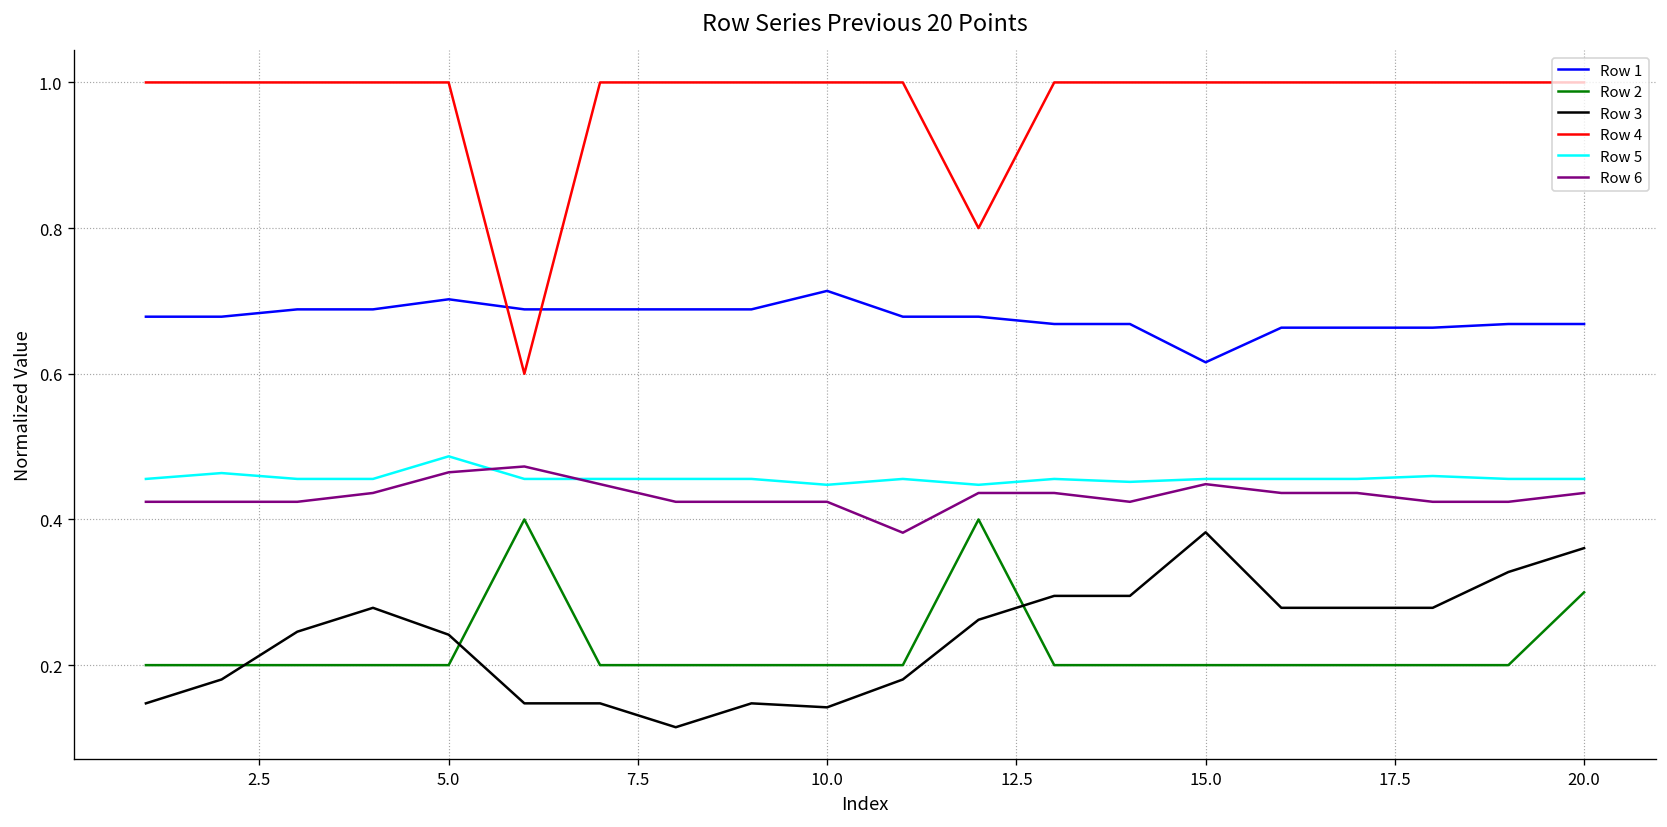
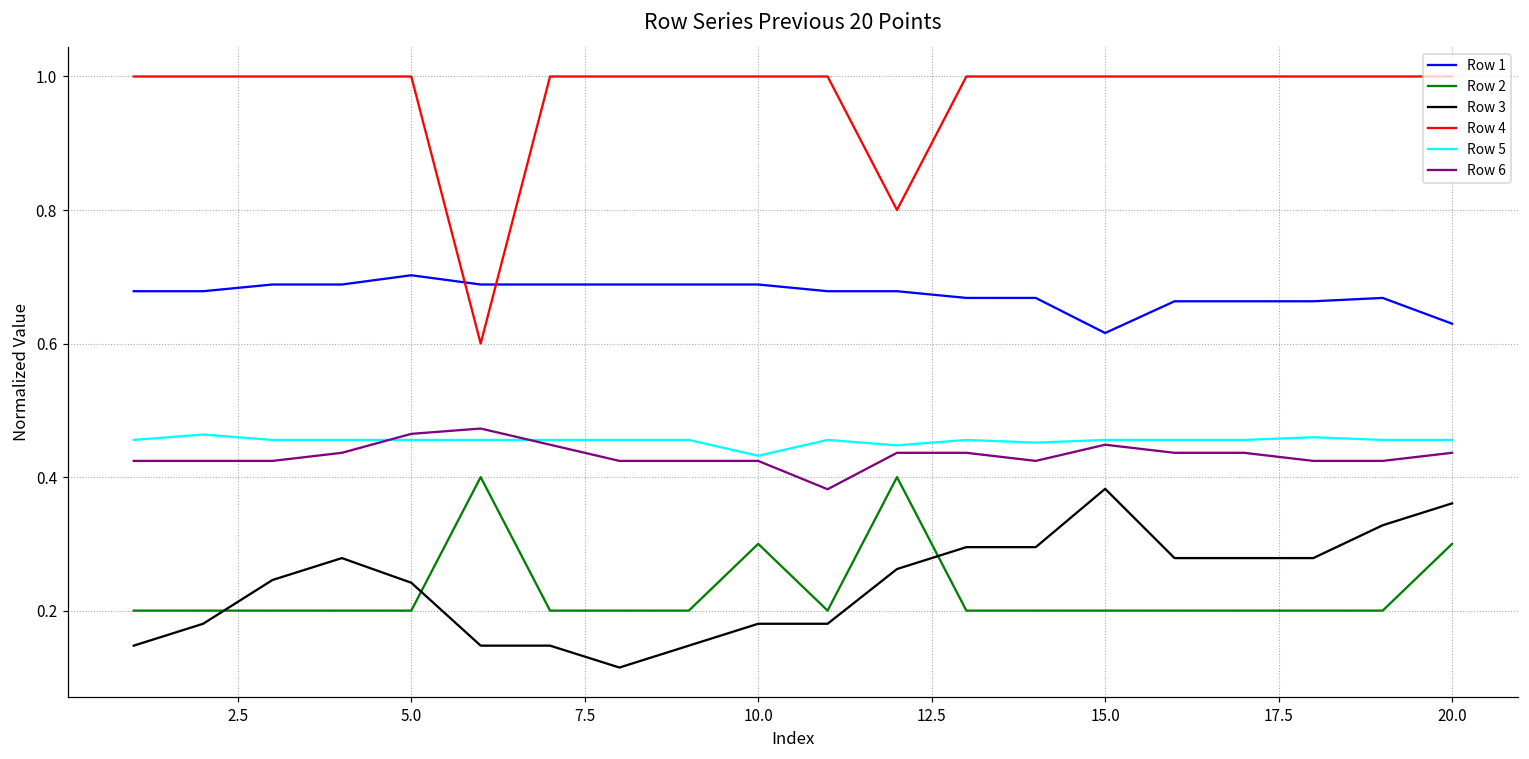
Row 5, 5.0: 0.49 -> 0.46
Row 1, 10.0: 0.71 -> 0.69
Row 2, 10.0: 0.2 -> 0.3
Row 3, 10.0: 0.14 -> 0.18
Row 5, 10.0: 0.45 -> 0.43
Row 1, 20.0: 0.67 -> 0.63
